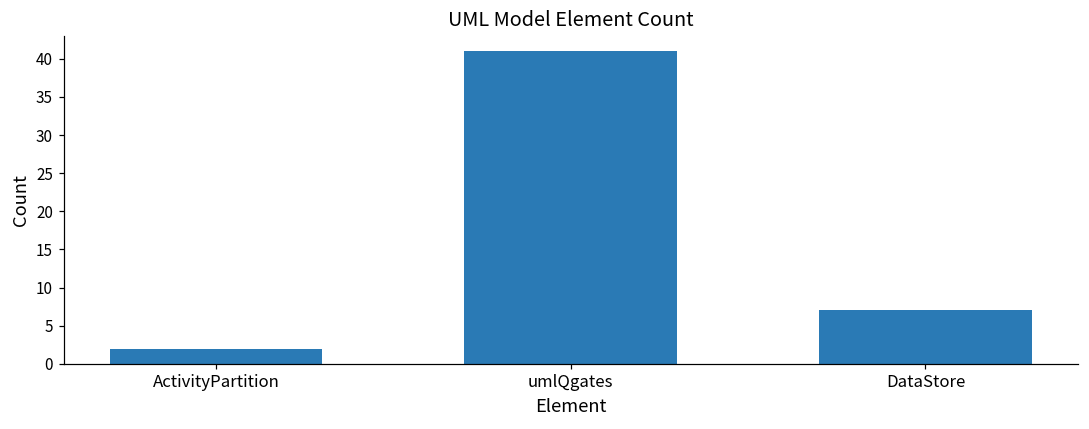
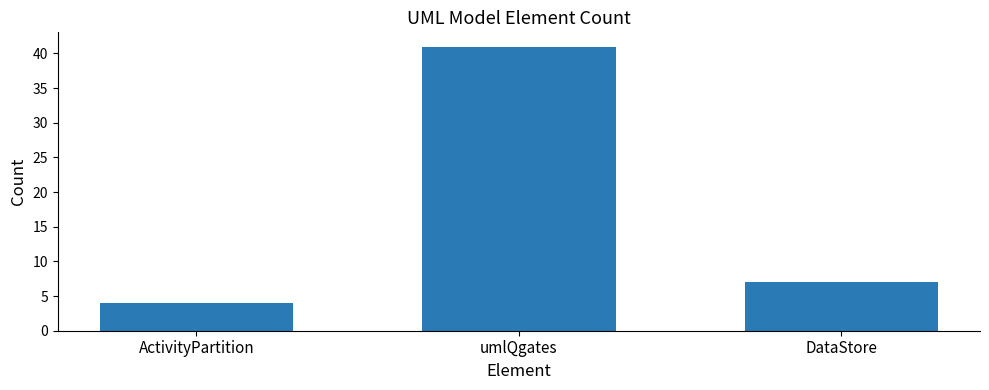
ActivityPartition: 2 -> 4
